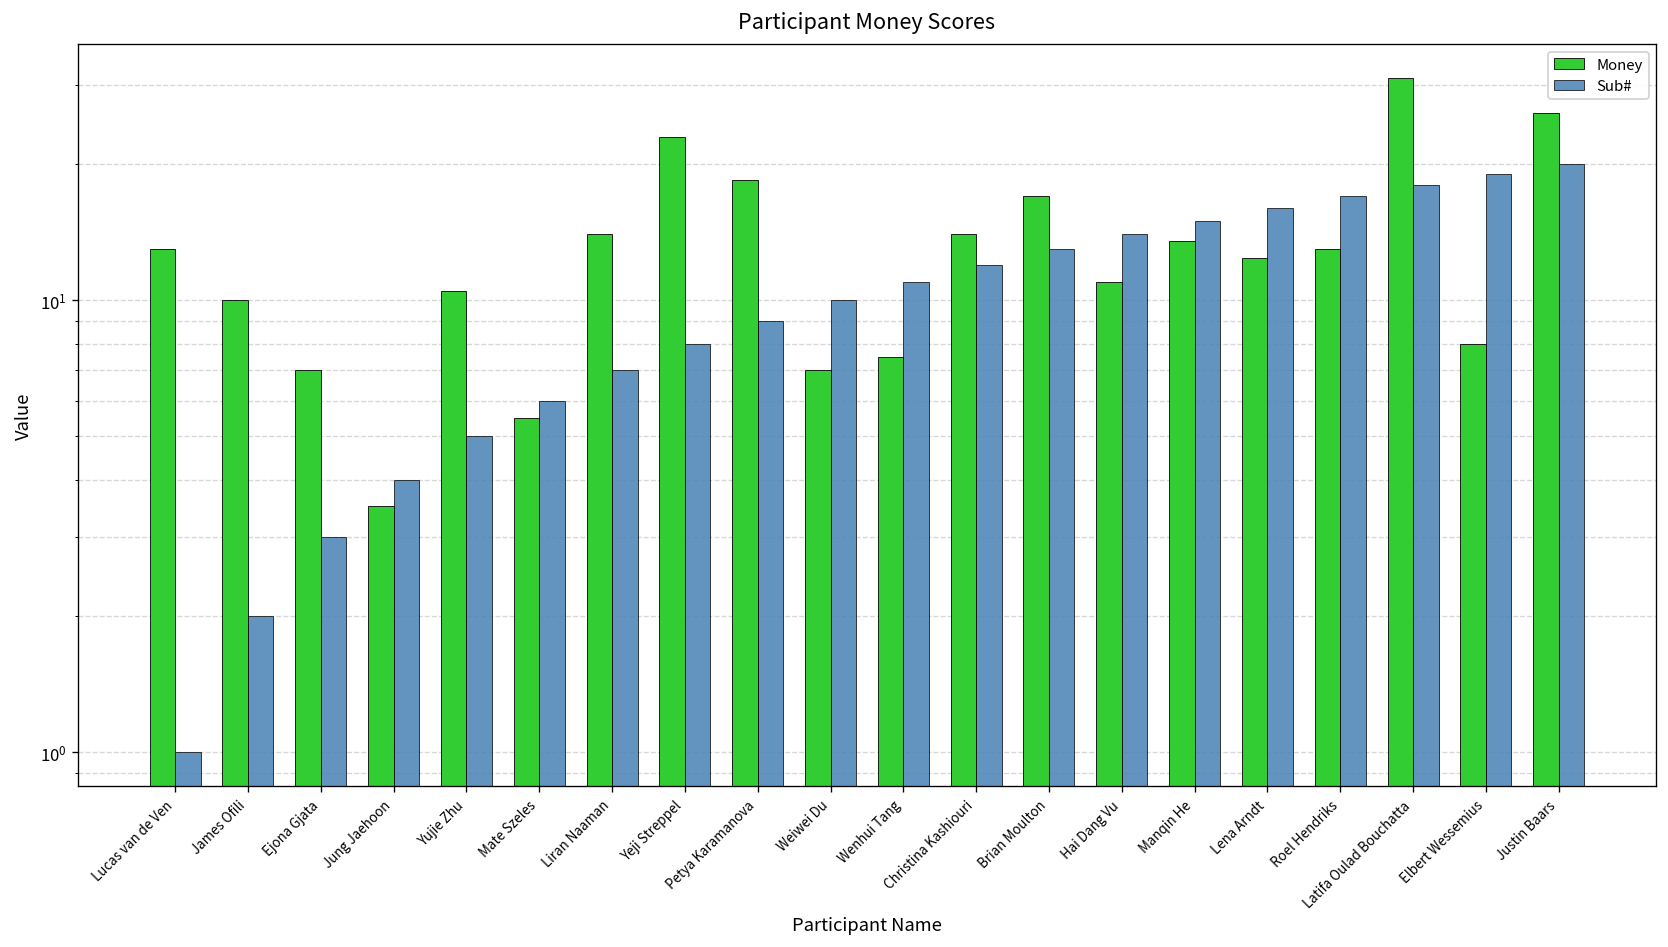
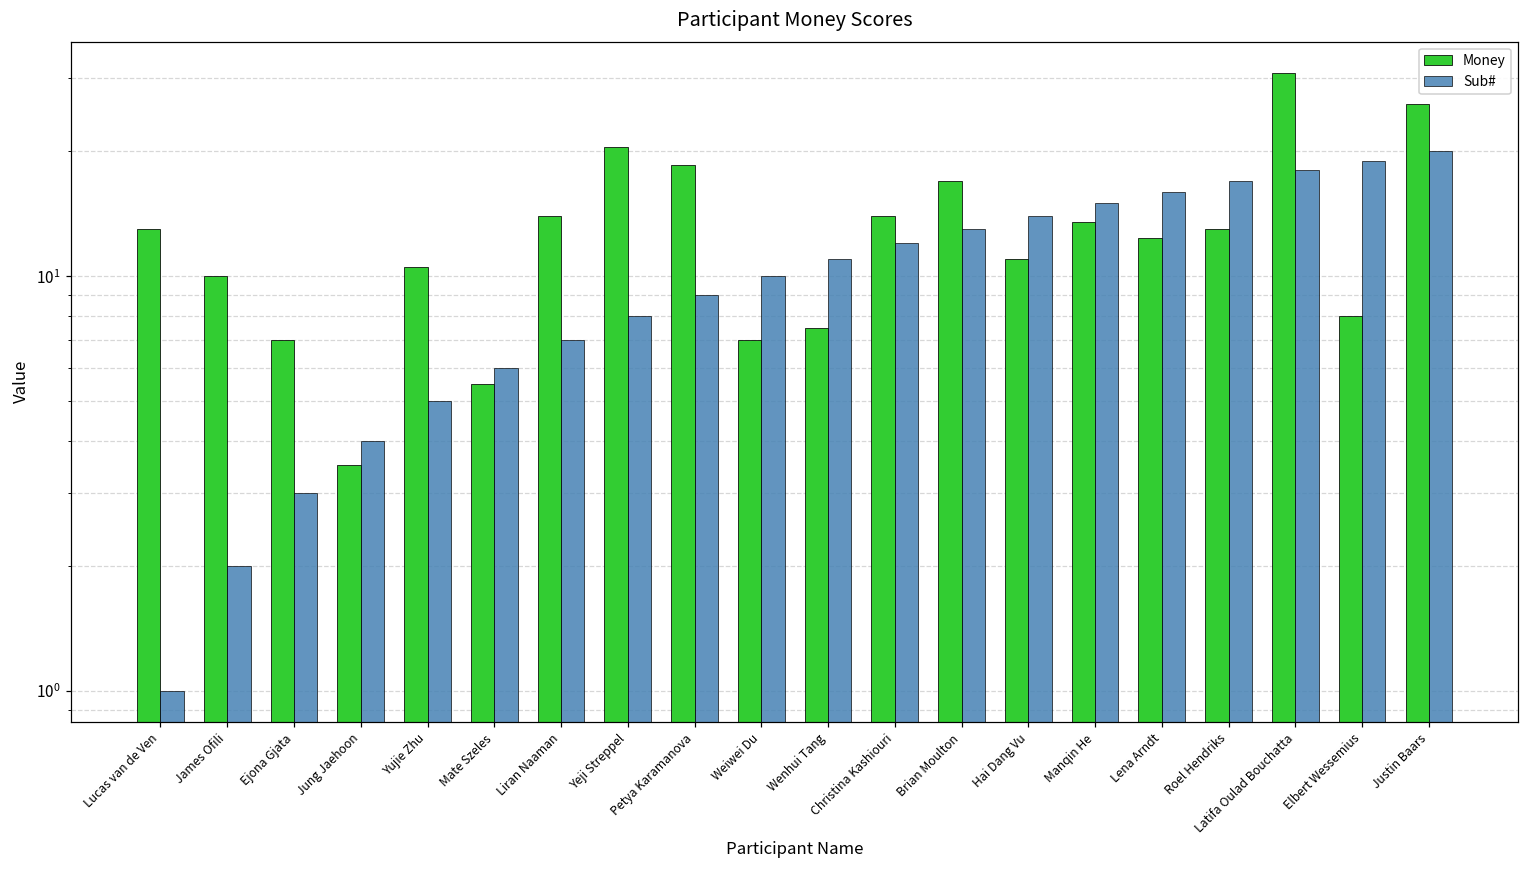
Money, Yeji Streppel: 23 -> 21
